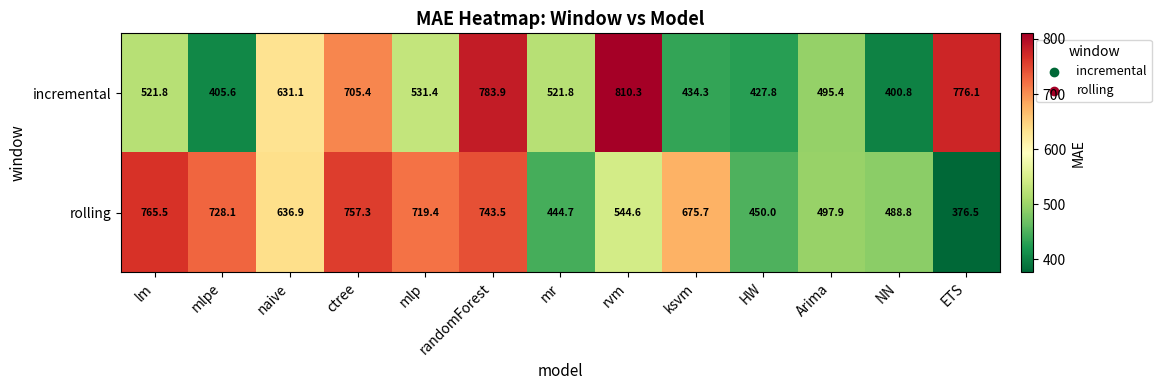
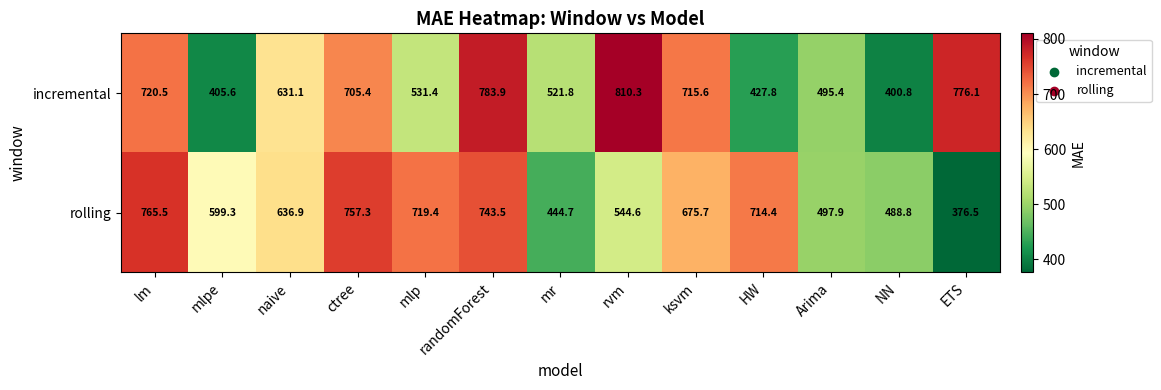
incremental, lm: 521.8 -> 720.5
incremental, ksvm: 434.3 -> 715.6
rolling, mlpe: 728.1 -> 599.3
rolling, HW: 450.0 -> 714.4
